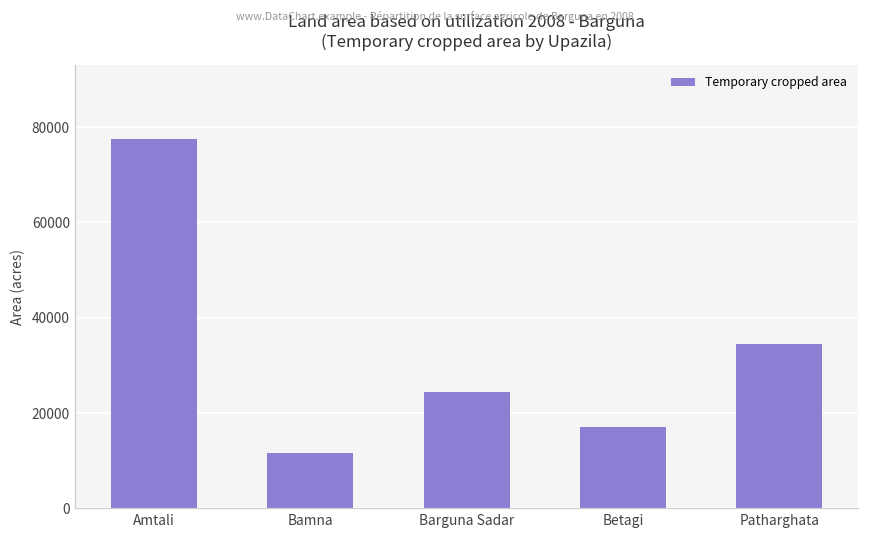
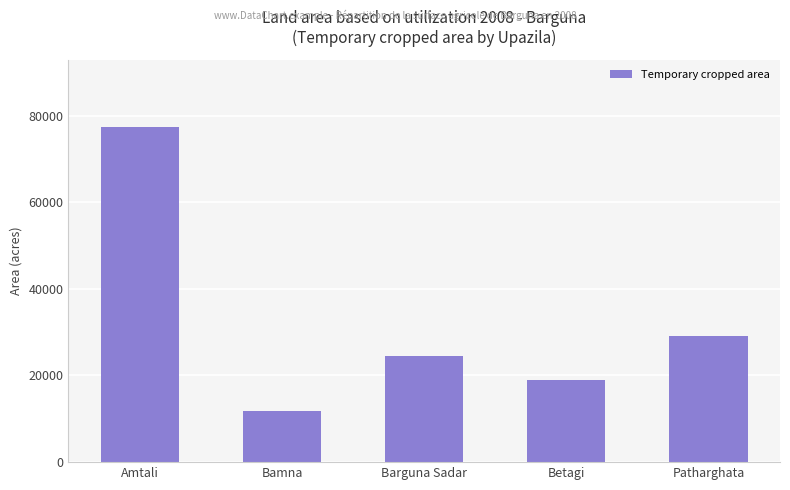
Betagi: 17000 -> 19000
Patharghata: 35000 -> 29000
